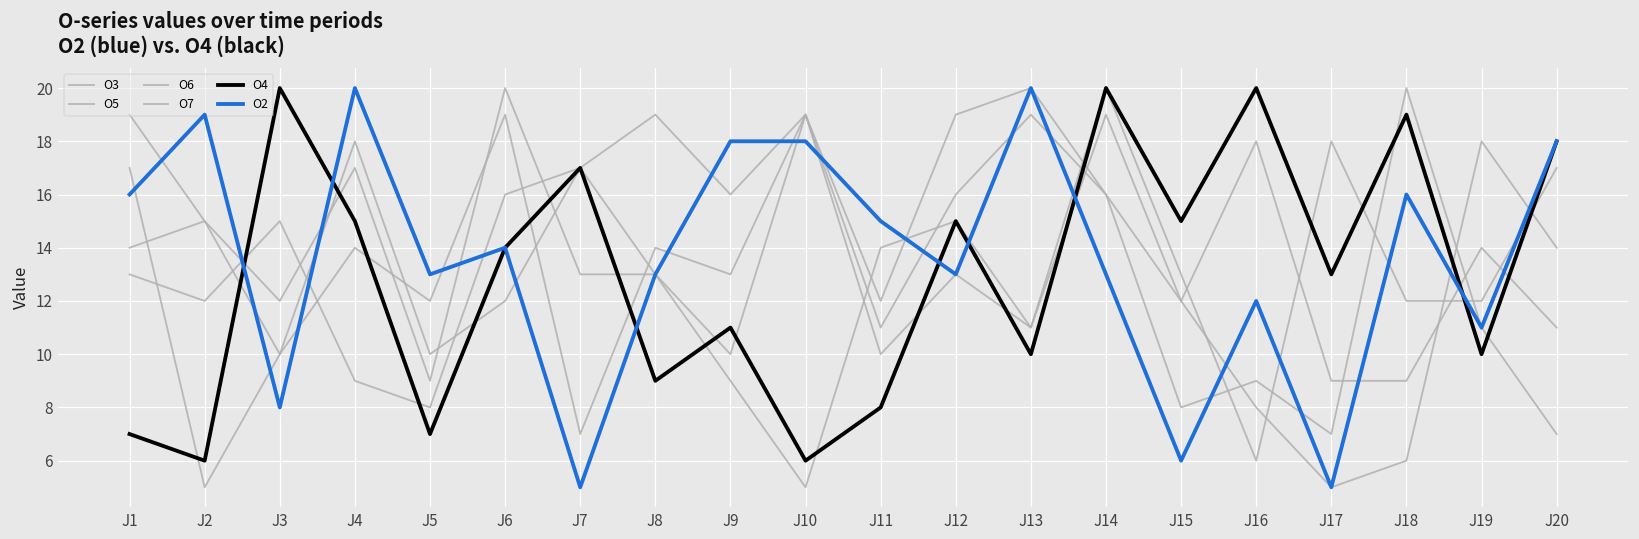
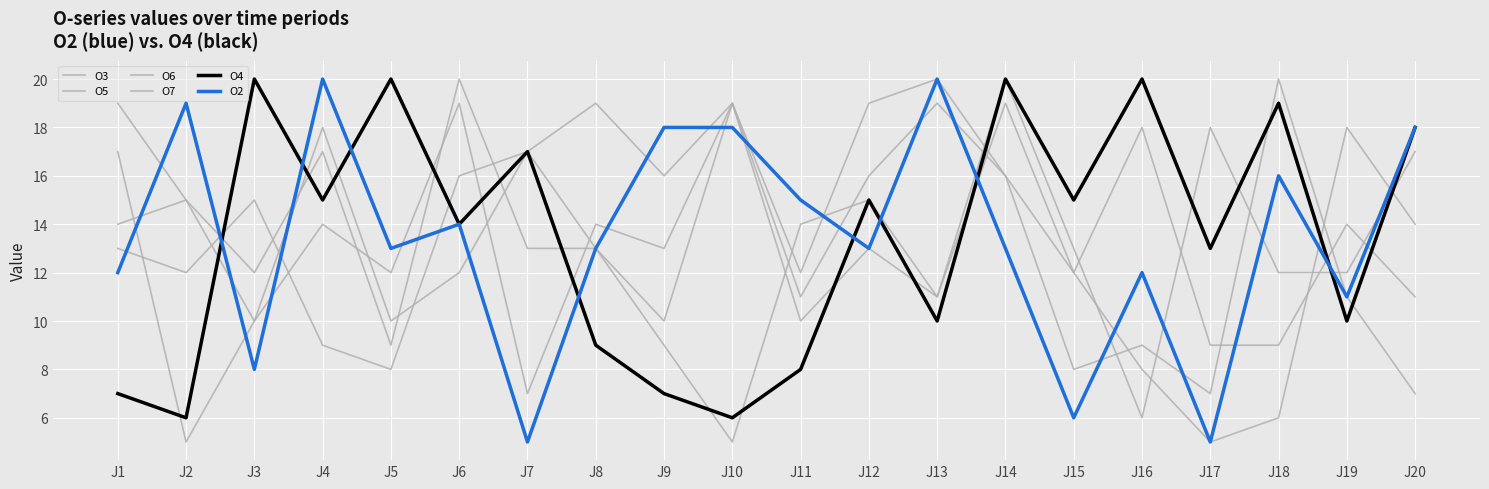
O2, J1: 16 -> 12
O4, J5: 7 -> 20
O4, J9: 11 -> 7
